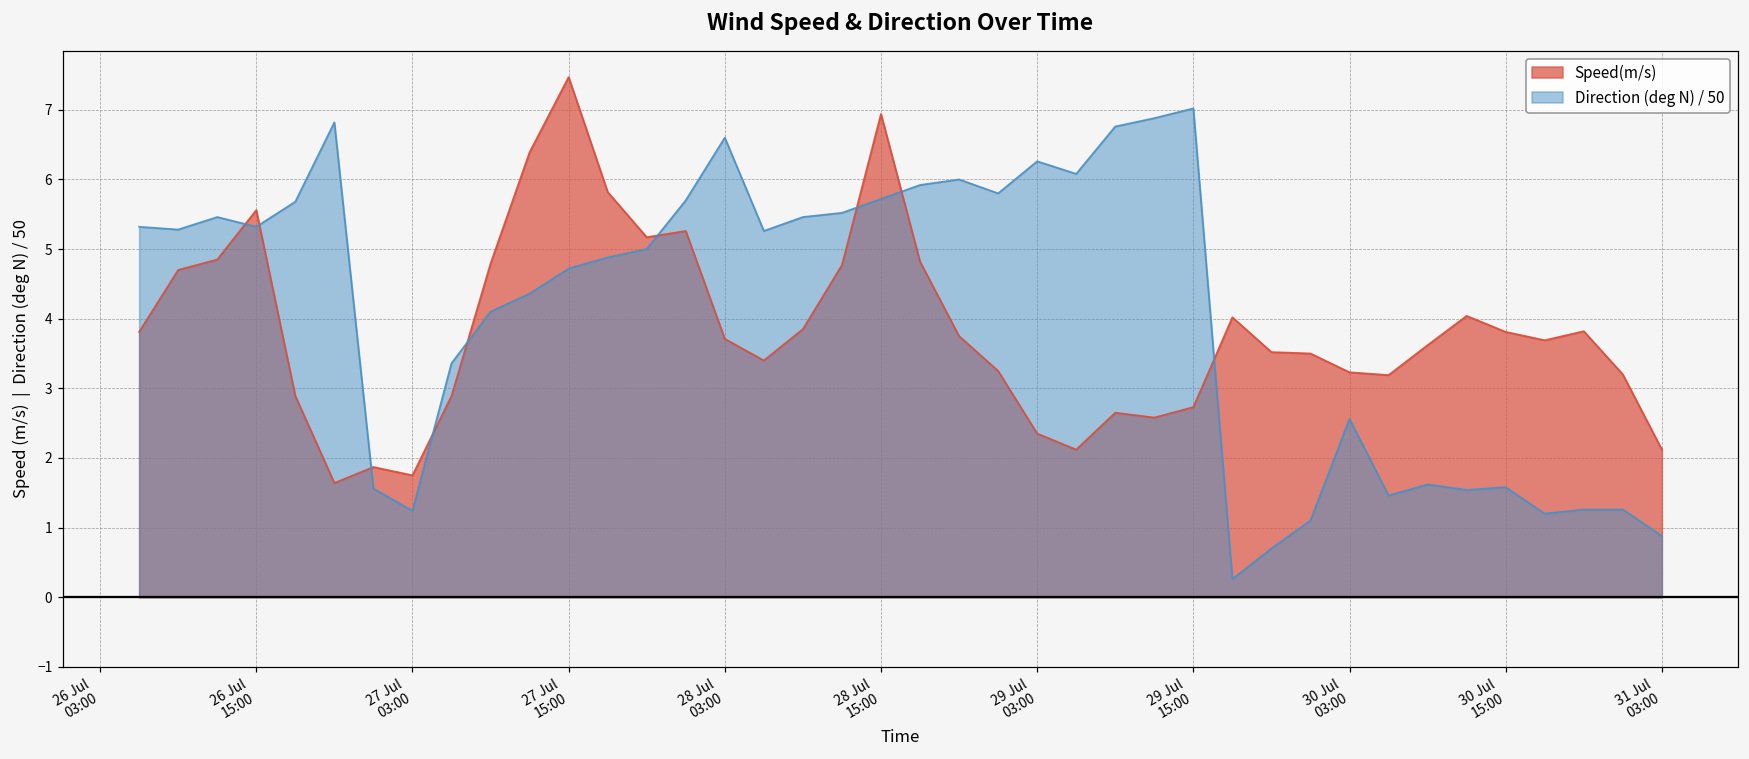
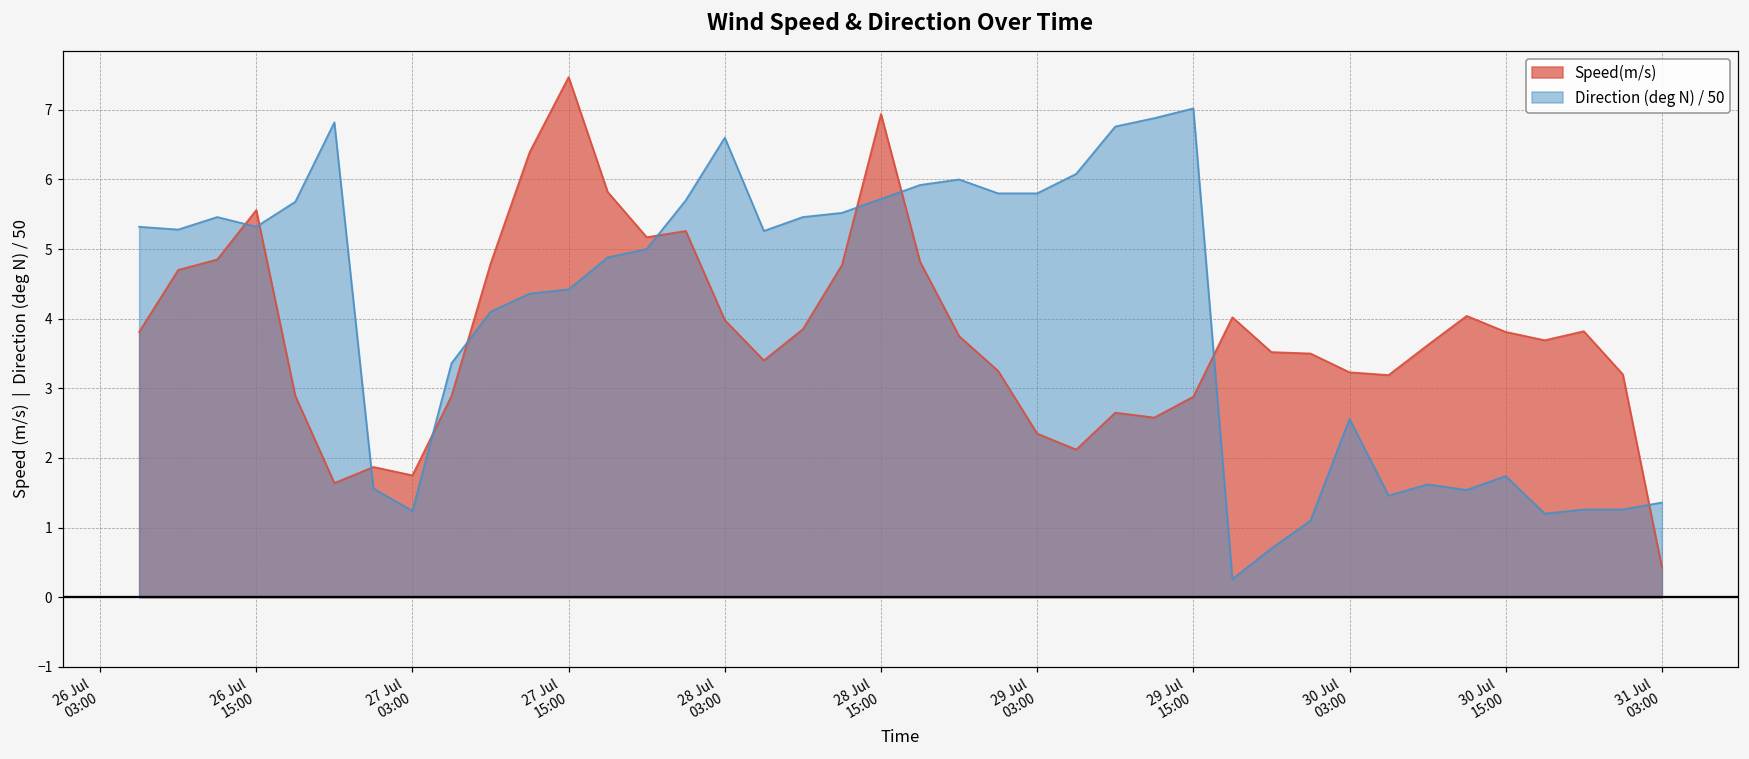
Direction (deg N) / 50, 27 Jul 15:00: 4.7 -> 4.4
Speed(m/s), 28 Jul 03:00: 3.7 -> 4.0
Direction (deg N) / 50, 29 Jul 03:00: 6.3 -> 5.8
Speed(m/s), 29 Jul 15:00: 2.7 -> 2.9
Direction (deg N) / 50, 30 Jul 15:00: 1.6 -> 1.7
Speed(m/s), 31 Jul 03:00: 2.1 -> 0.4
Direction (deg N) / 50, 31 Jul 03:00: 0.9 -> 1.4
